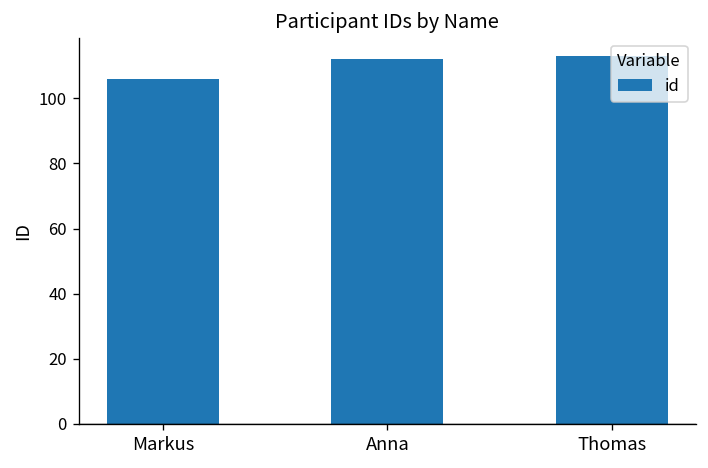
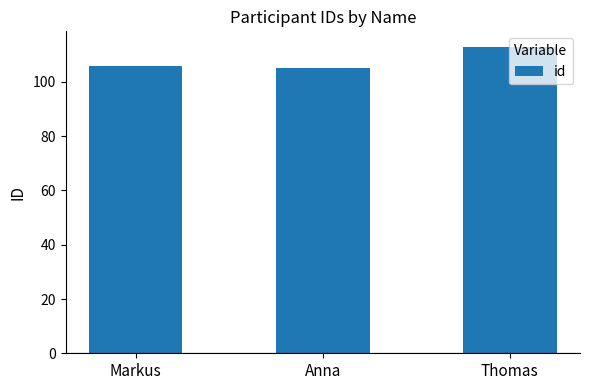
Anna: 112 -> 105
